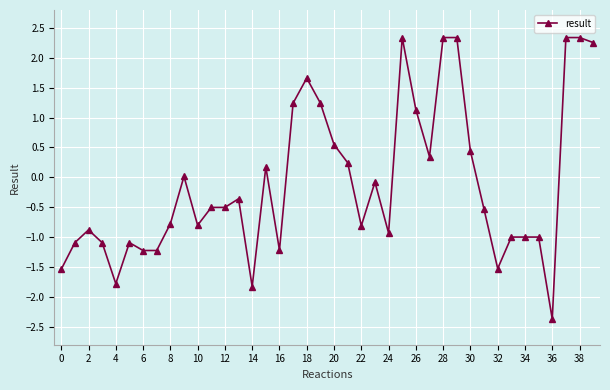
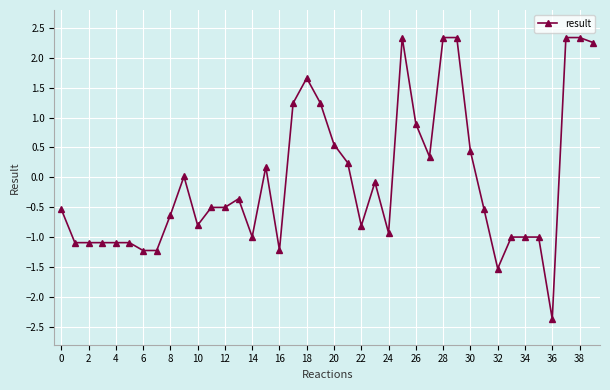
0: -1.5 -> -0.5
2: -0.9 -> -1.1
4: -1.8 -> -1.1
8: -0.8 -> -0.6
14: -1.8 -> -1.0
26: 1.1 -> 0.9
